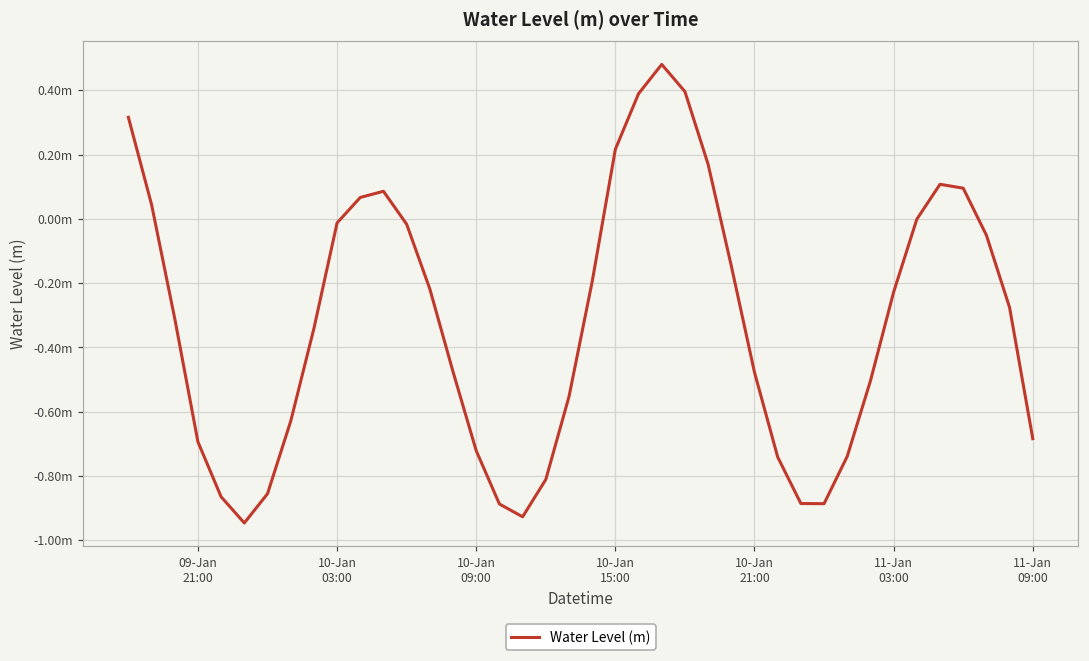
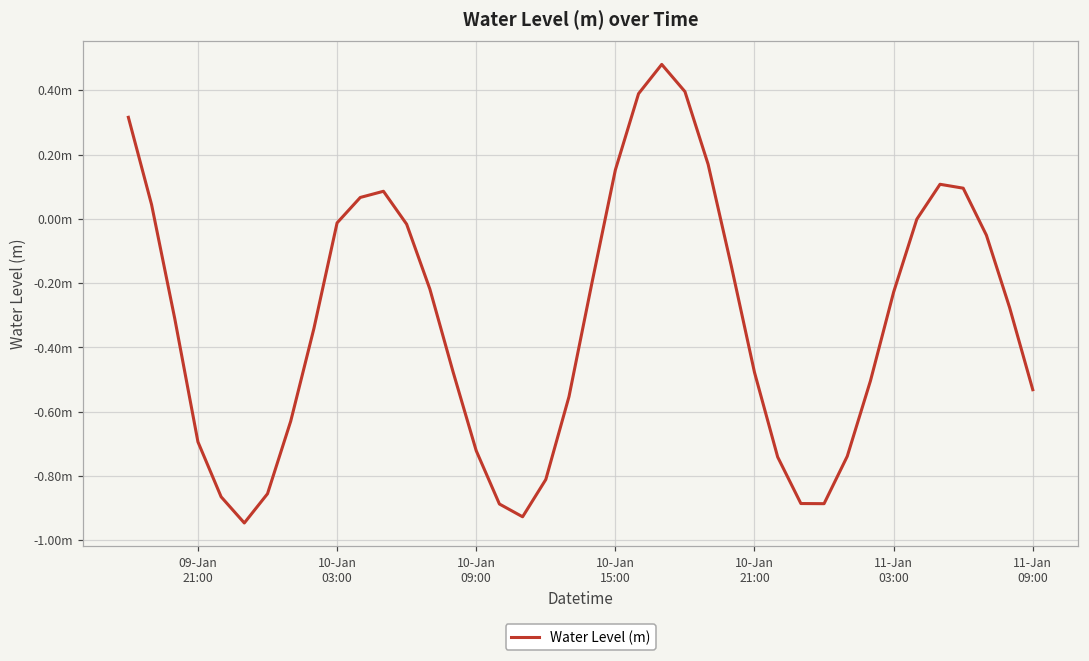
10-Jan 15:00: 0.22m -> 0.15m
11-Jan 09:00: -0.68m -> -0.53m
